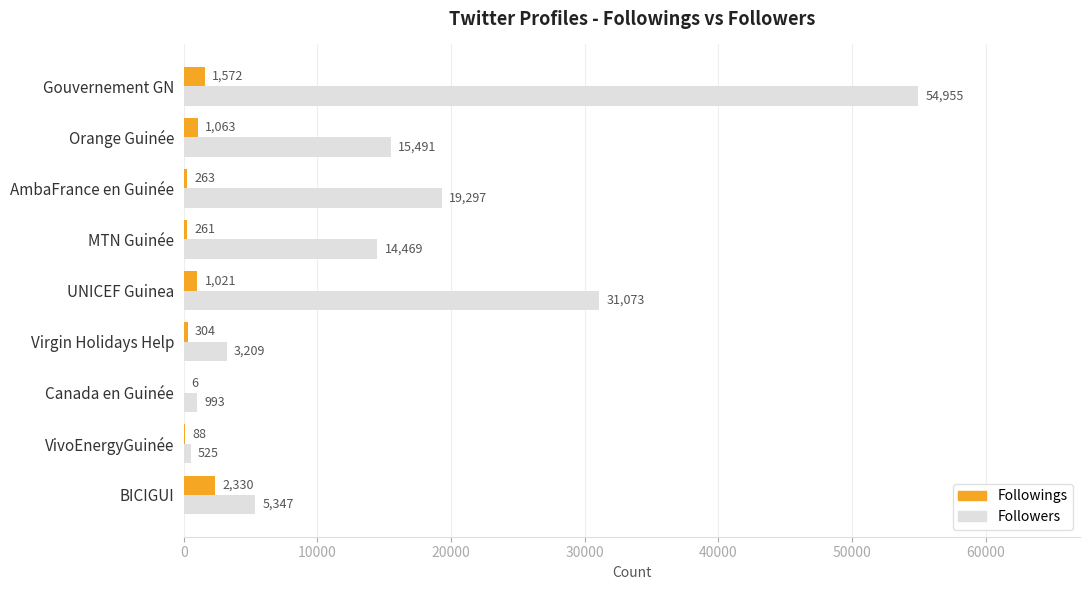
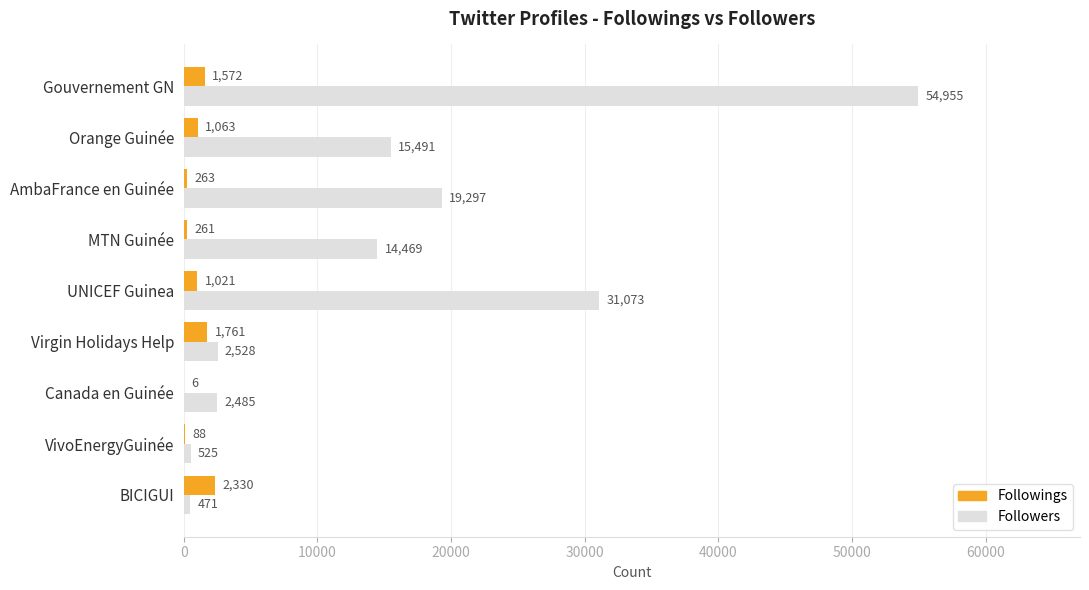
Followings, Virgin Holidays Help: 304 -> 1,761
Followers, Virgin Holidays Help: 3,209 -> 2,528
Followers, Canada en Guinée: 993 -> 2,485
Followers, BICIGUI: 5,347 -> 471
